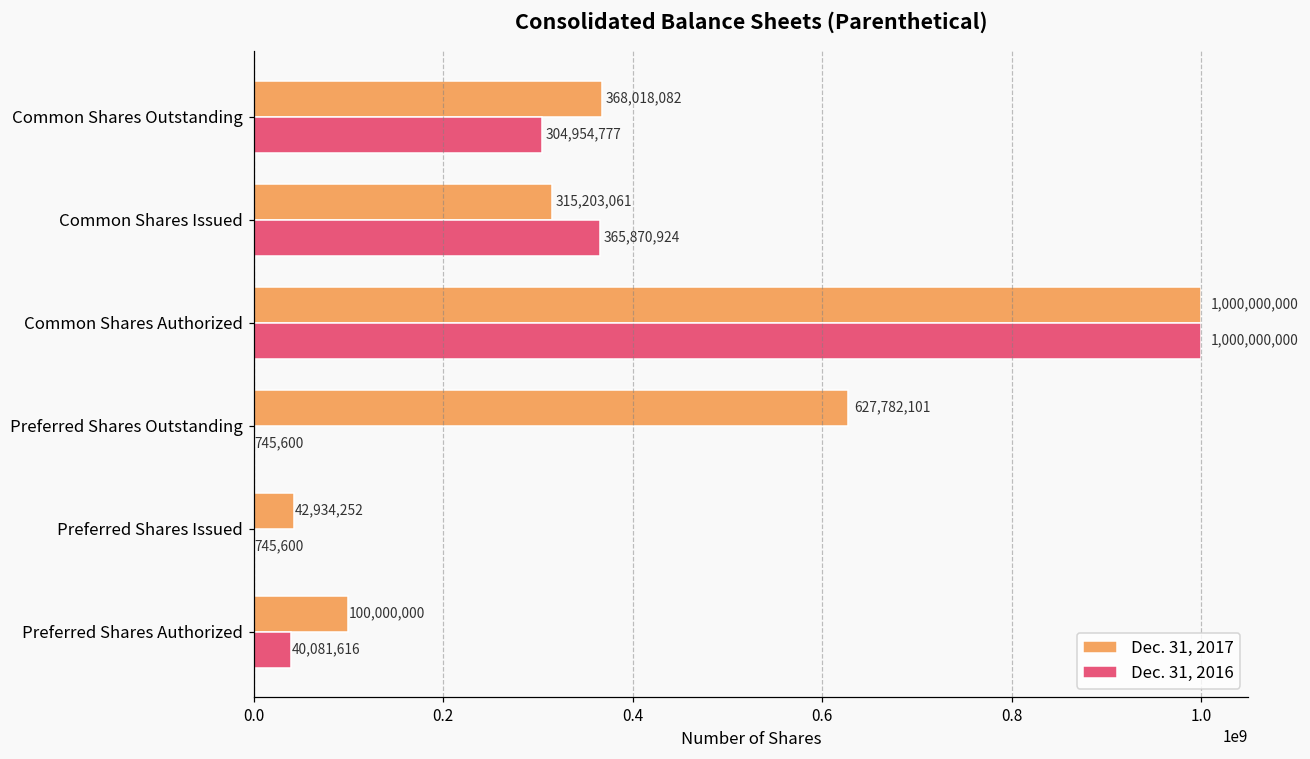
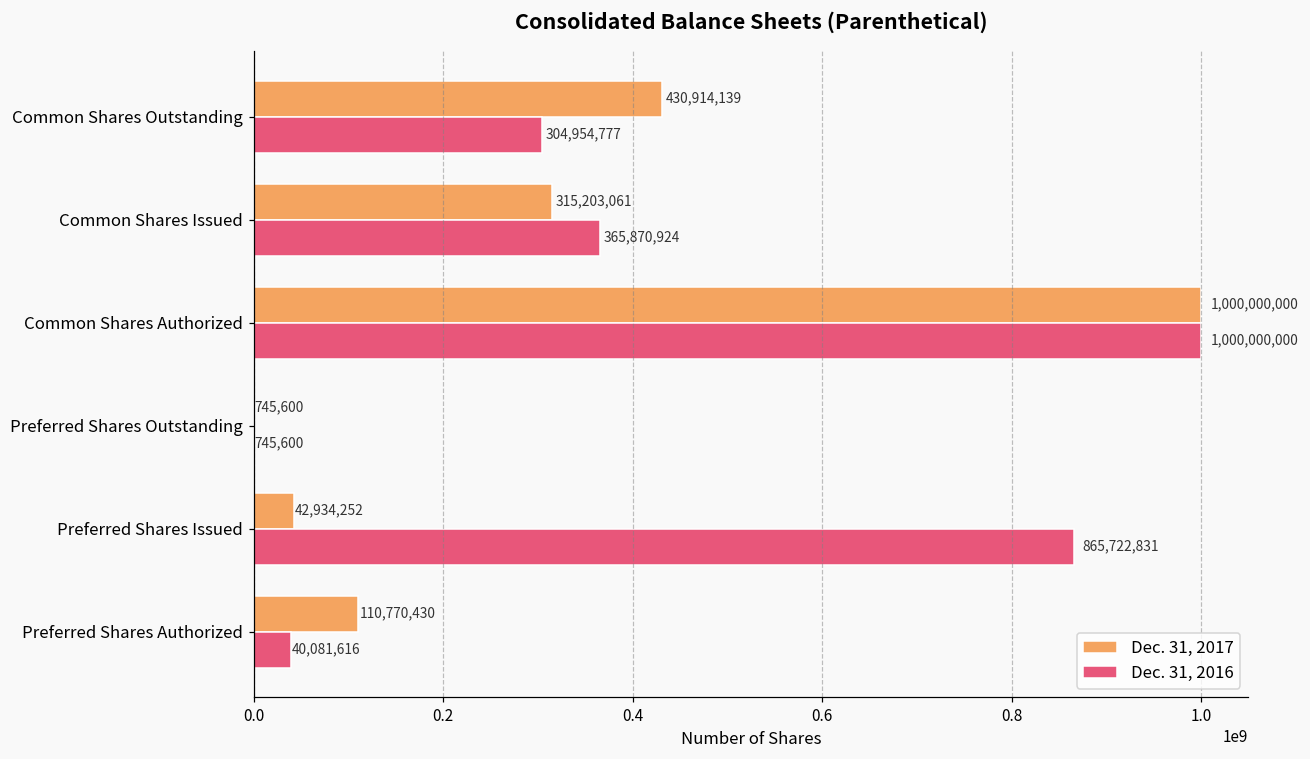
Dec. 31, 2017, Common Shares Outstanding: 368,018,082 -> 430,914,139
Dec. 31, 2017, Preferred Shares Outstanding: 627,782,101 -> 745,600
Dec. 31, 2016, Preferred Shares Issued: 745,600 -> 865,722,831
Dec. 31, 2017, Preferred Shares Authorized: 100,000,000 -> 110,770,430
